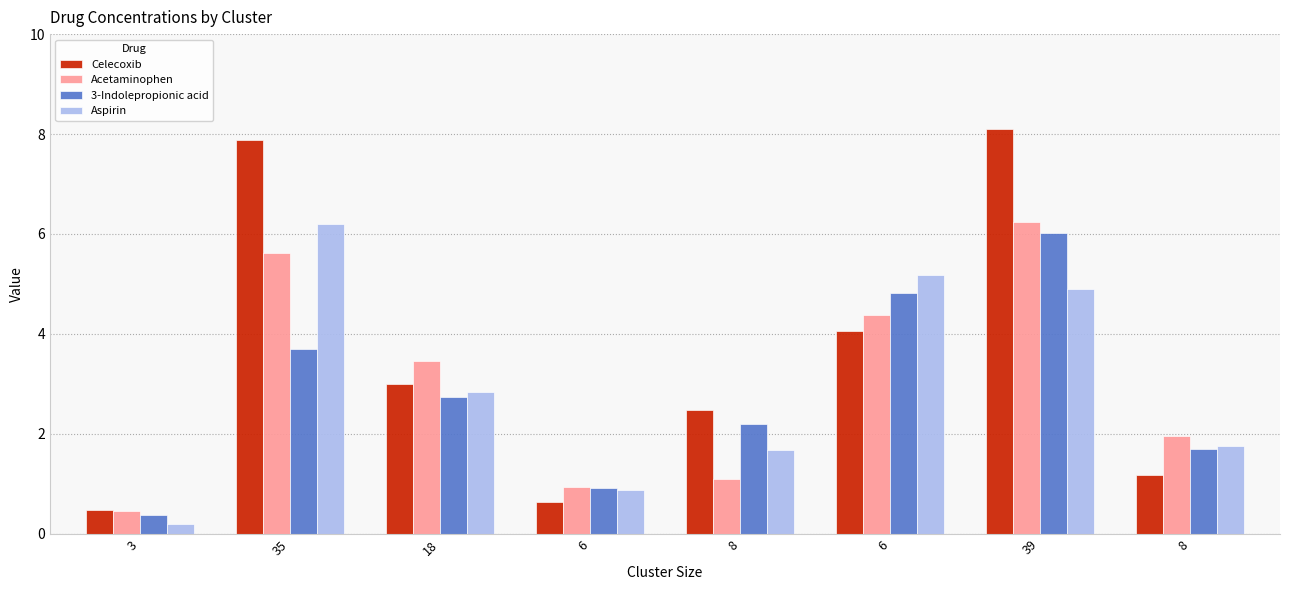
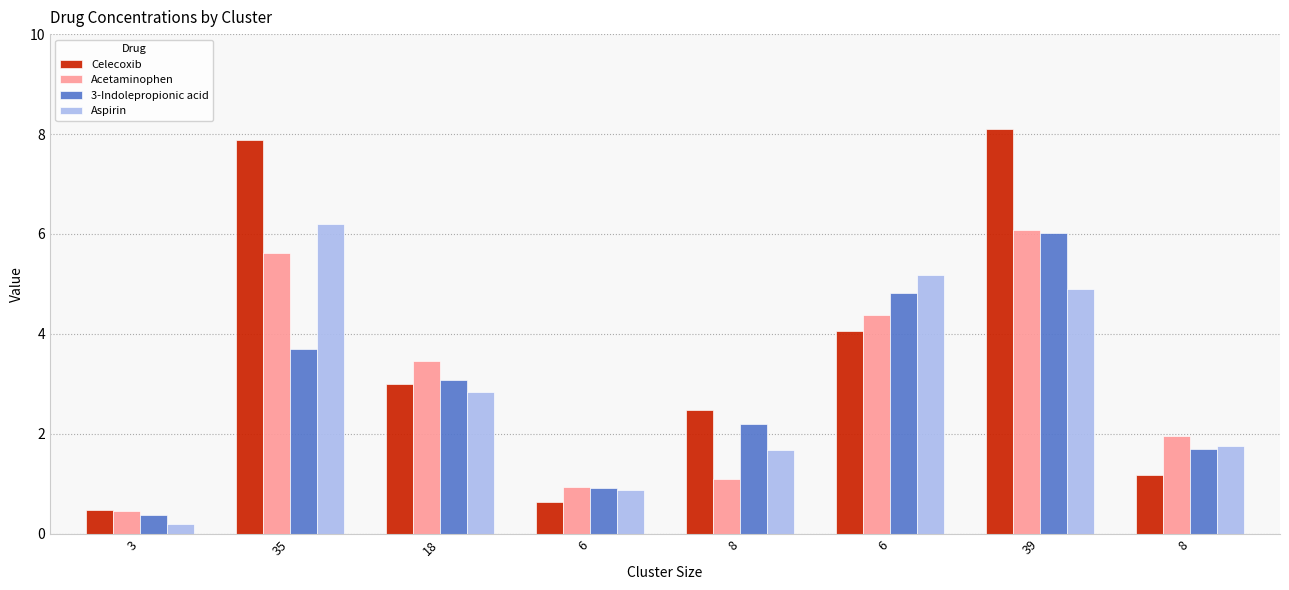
3-Indolepropionic acid, 18: 2.7 -> 3.1
Acetaminophen, 39: 6.2 -> 6.1
